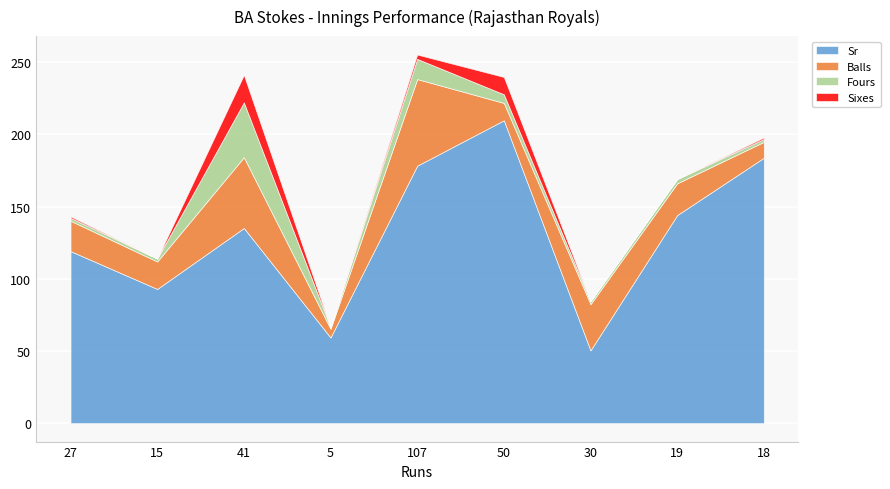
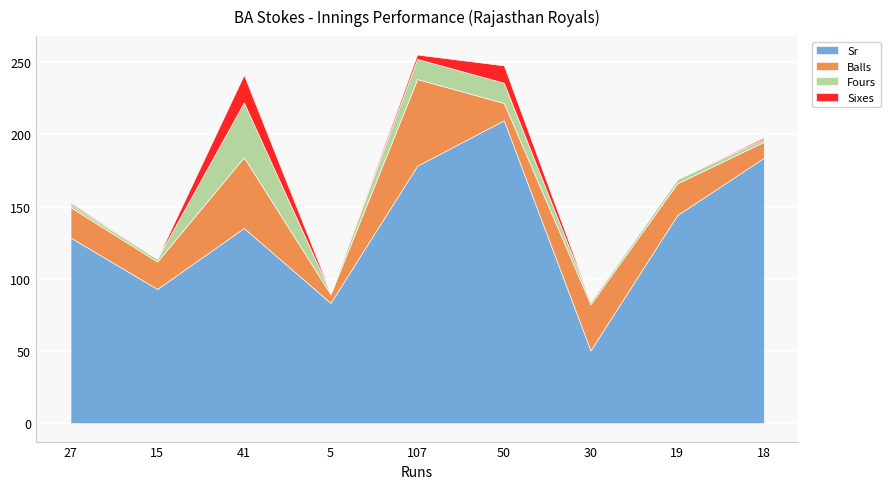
Sr, 27: 119 -> 129
Sr, 5: 59 -> 83
Fours, 50: 6 -> 14
